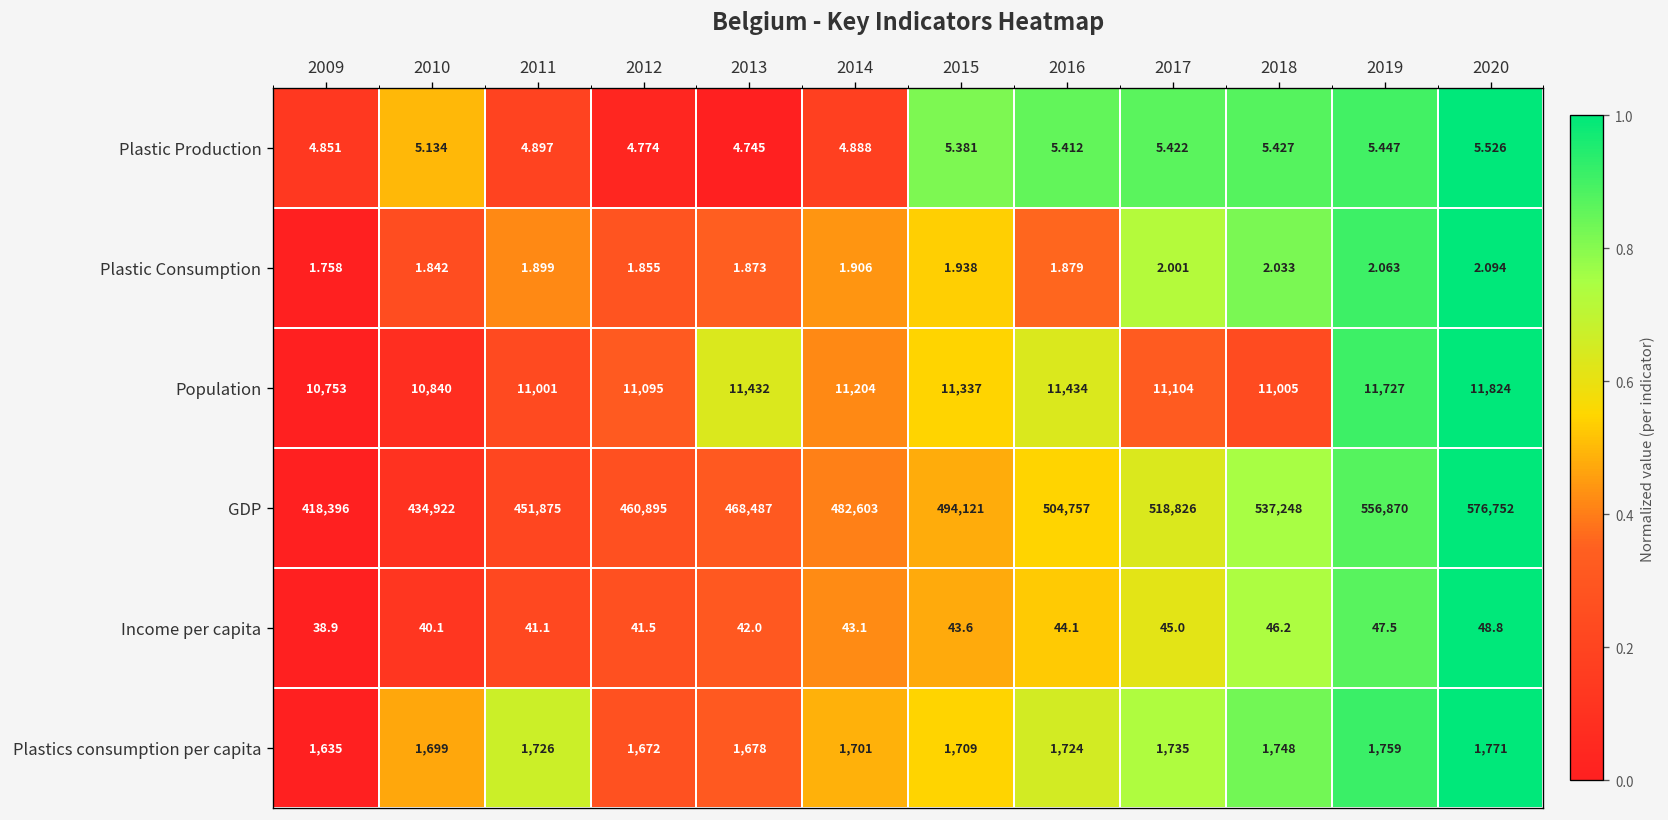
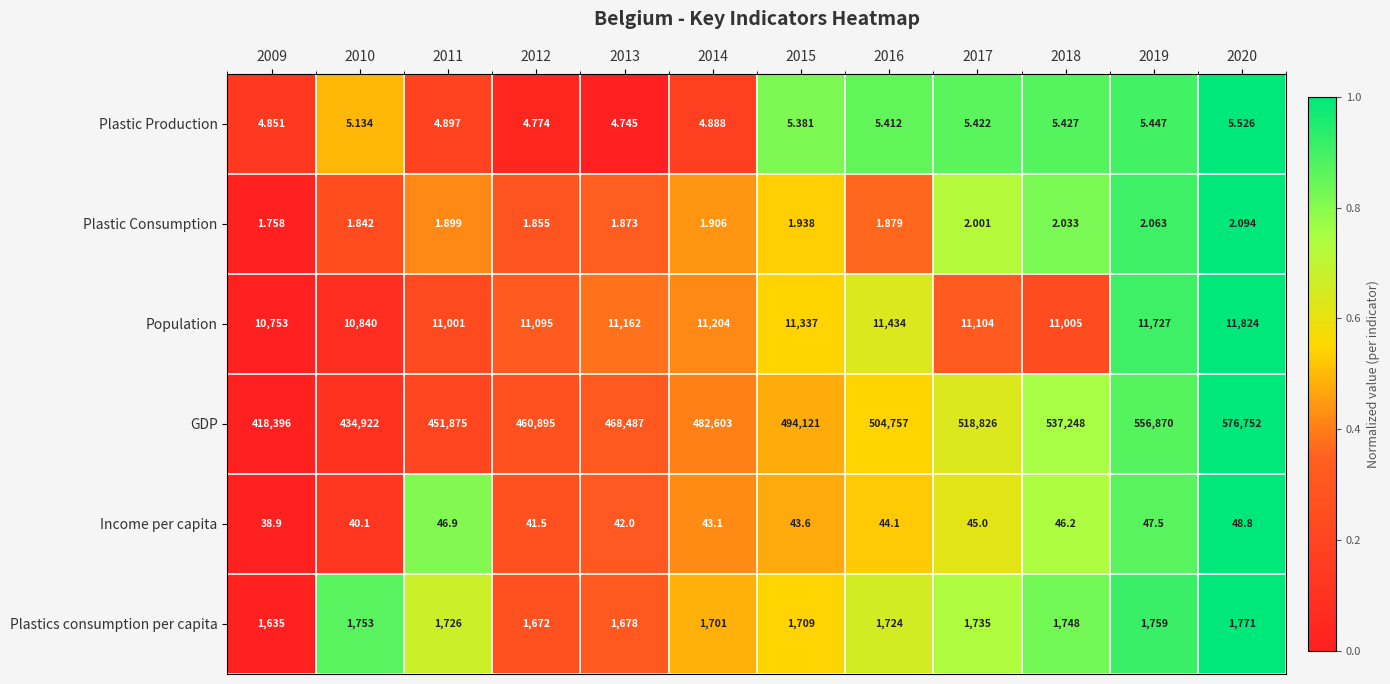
Population, 2013: 11,432 -> 11,162
Income per capita, 2011: 41.1 -> 46.9
Plastics consumption per capita, 2010: 1,699 -> 1,753
